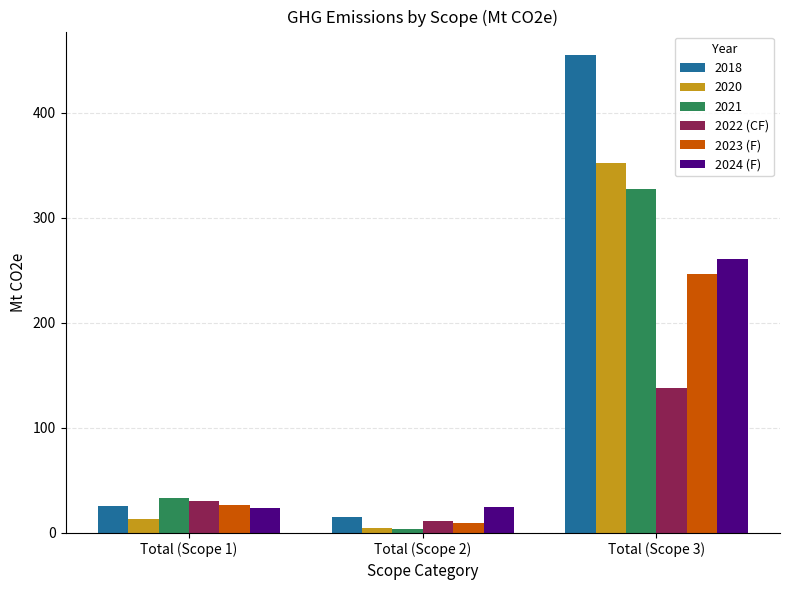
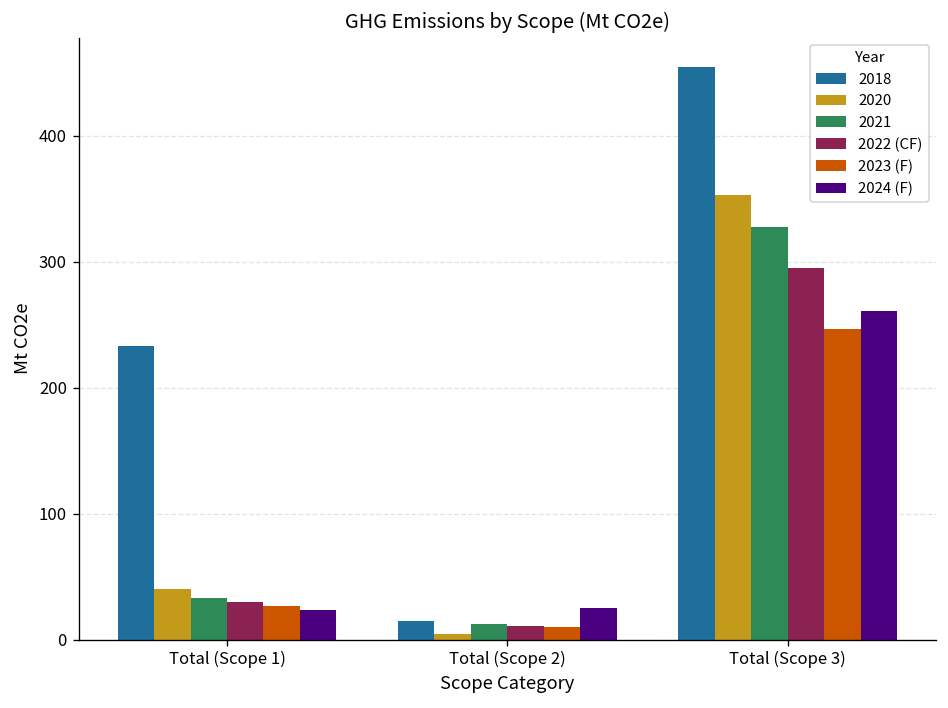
2018, Total (Scope 1): 26 -> 233
2020, Total (Scope 1): 14 -> 40
2021, Total (Scope 2): 4 -> 12
2022 (CF), Total (Scope 3): 138 -> 295
